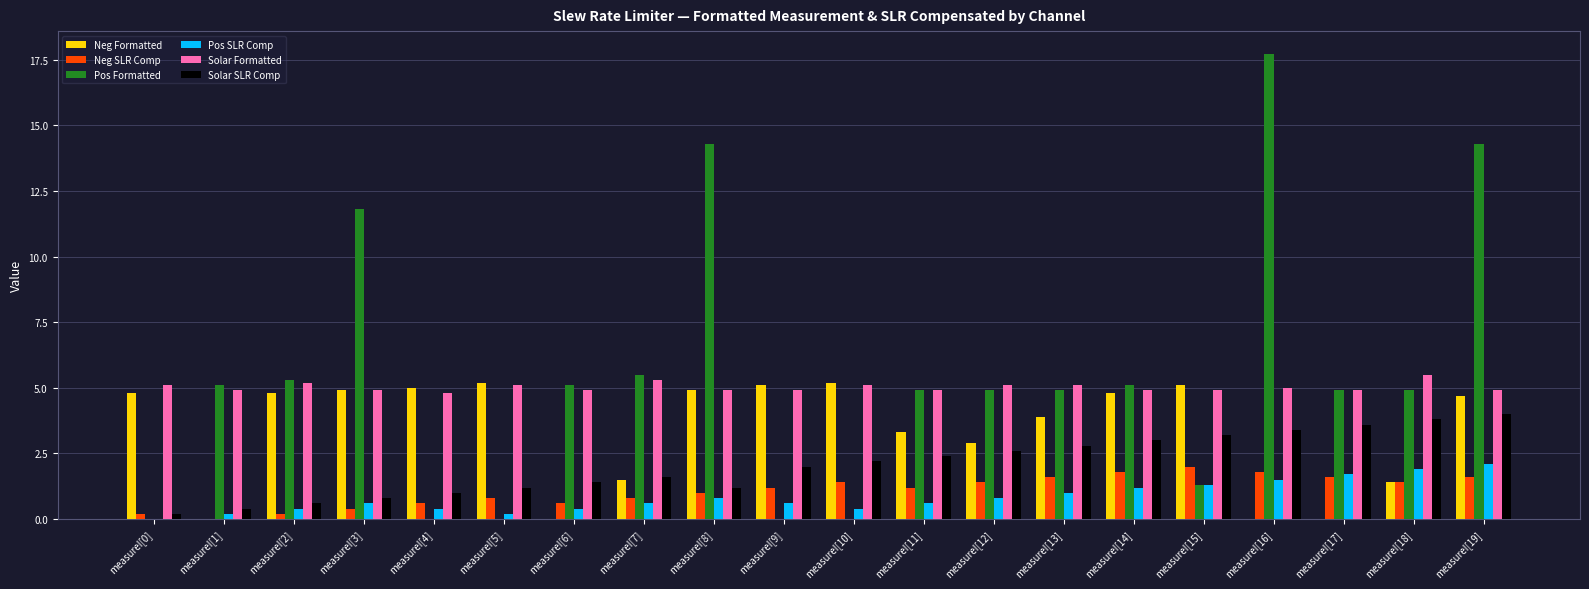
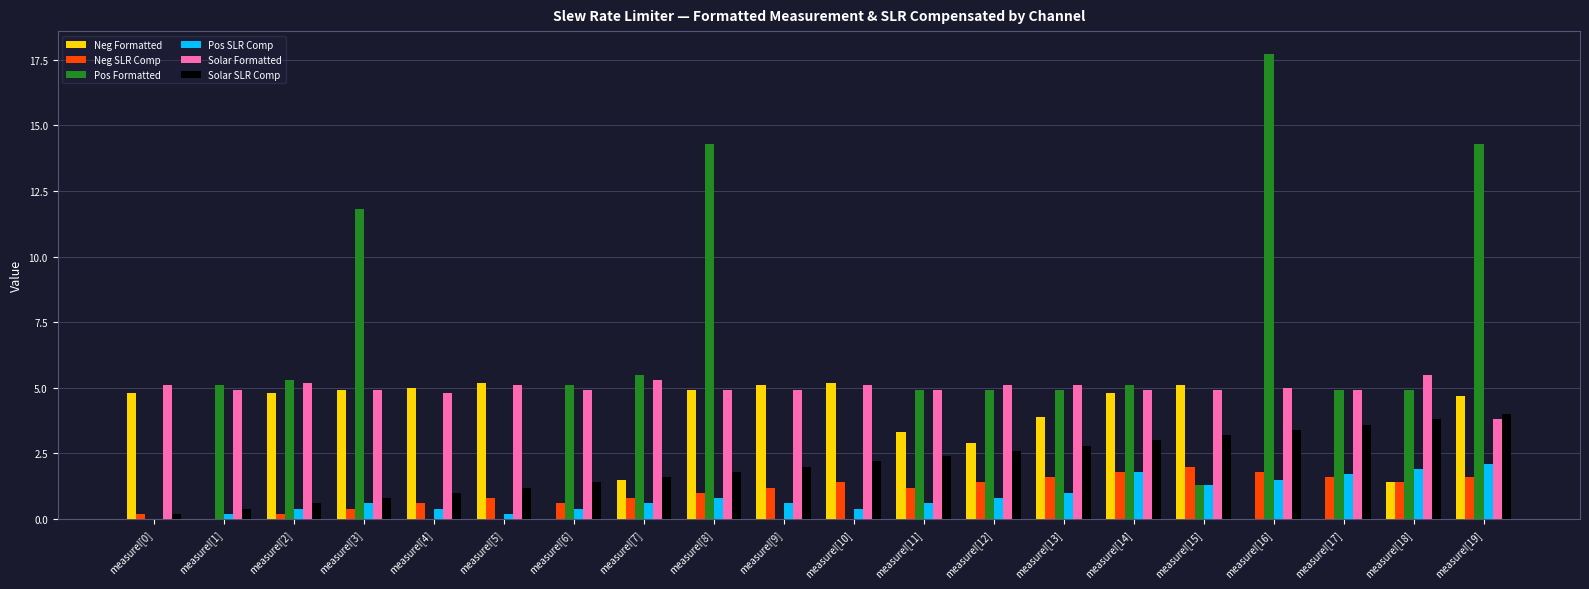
Solar SLR Comp, measureI[8]: 1.2 -> 1.8
Pos SLR Comp, measureI[14]: 1.2 -> 1.8
Solar Formatted, measureI[19]: 4.9 -> 3.8
